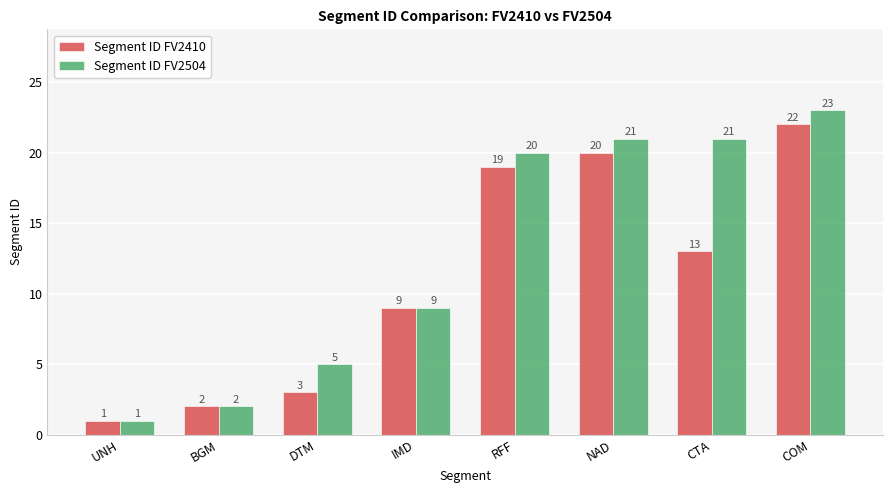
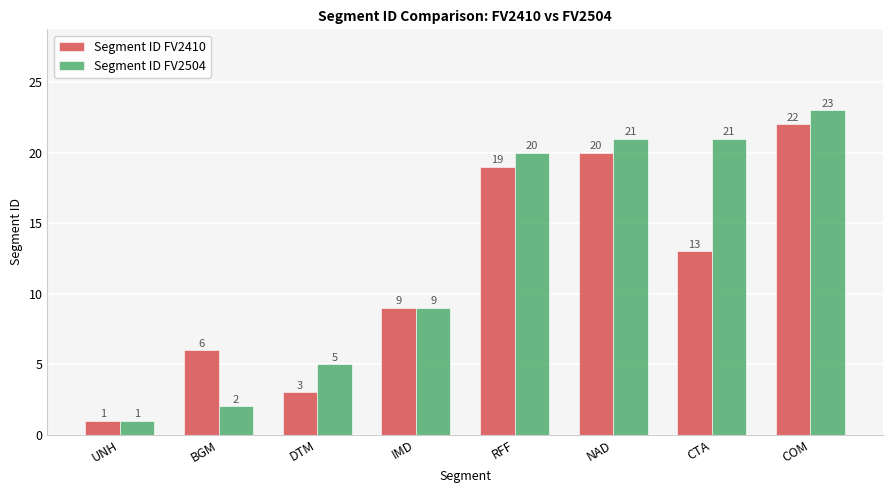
Segment ID FV2410, BGM: 2 -> 6
